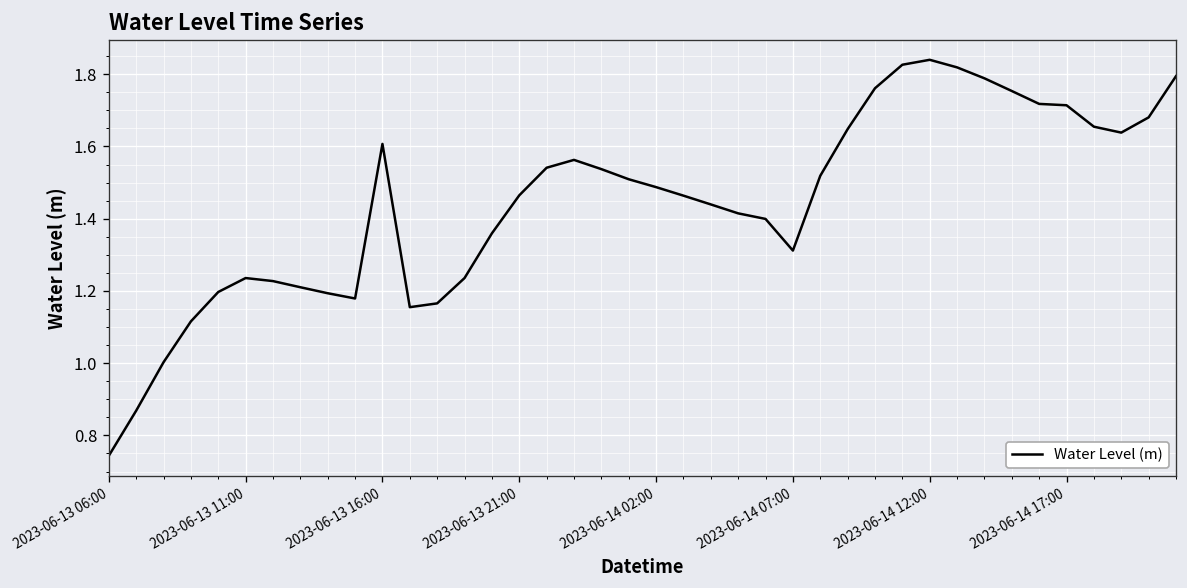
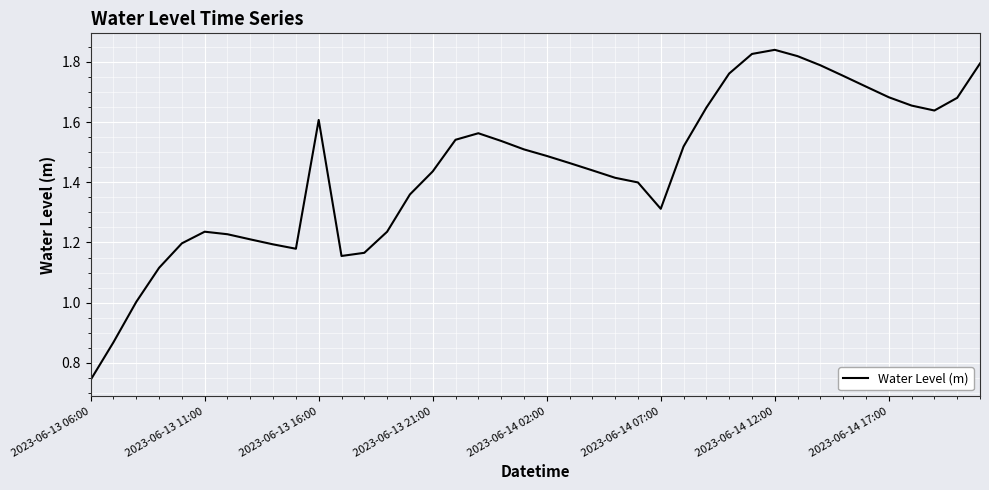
2023-06-13 21:00: 1.46 -> 1.44
2023-06-14 17:00: 1.71 -> 1.68
